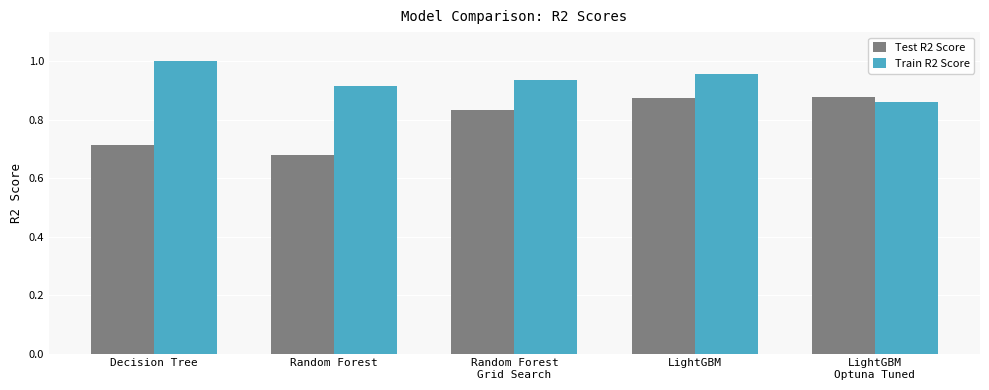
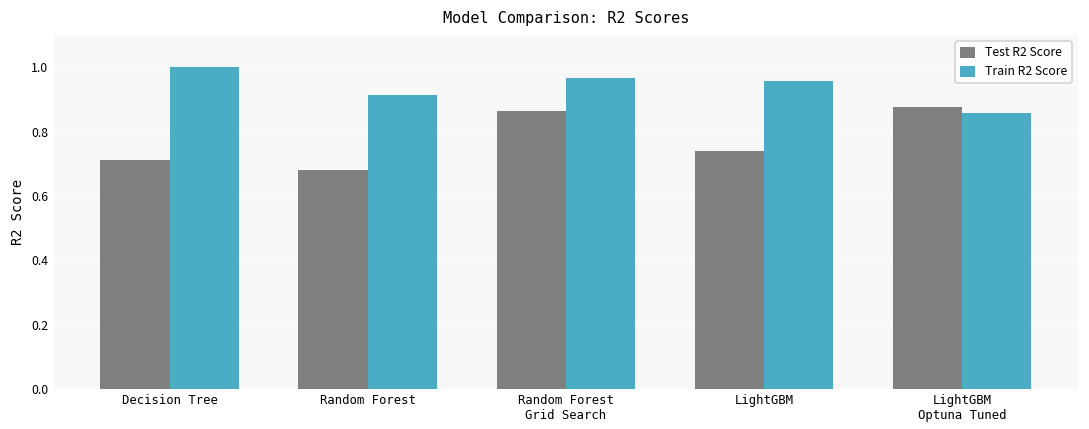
Test R2 Score, Random Forest Grid Search: 0.83 -> 0.87
Train R2 Score, Random Forest Grid Search: 0.94 -> 0.97
Test R2 Score, LightGBM: 0.88 -> 0.74
